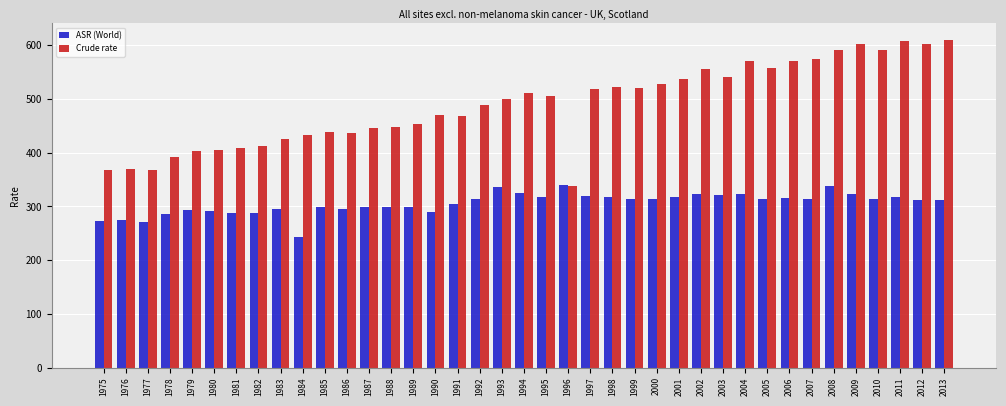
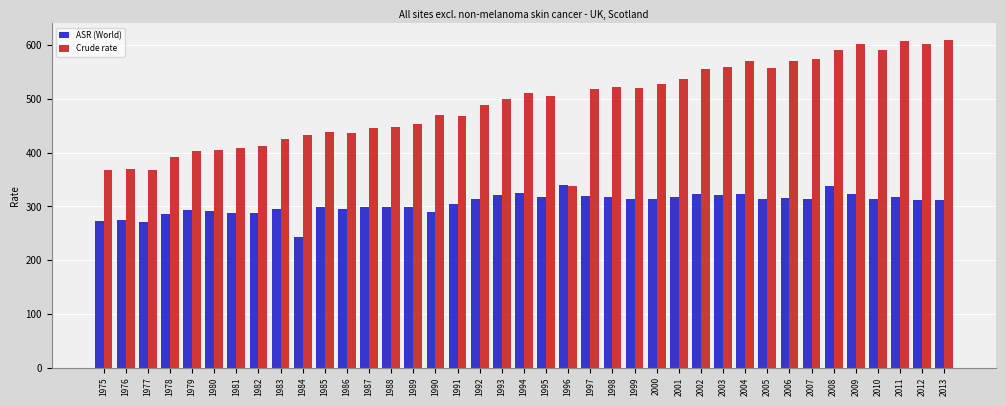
ASR (World), 1993: 340 -> 320
Crude rate, 2003: 540 -> 560
